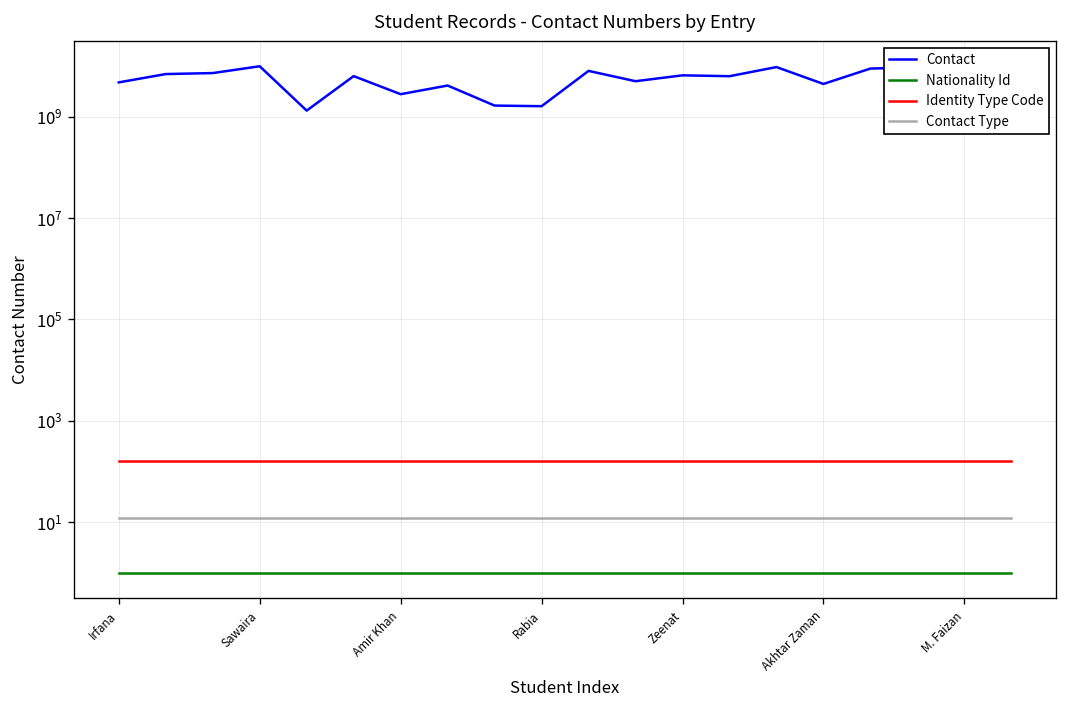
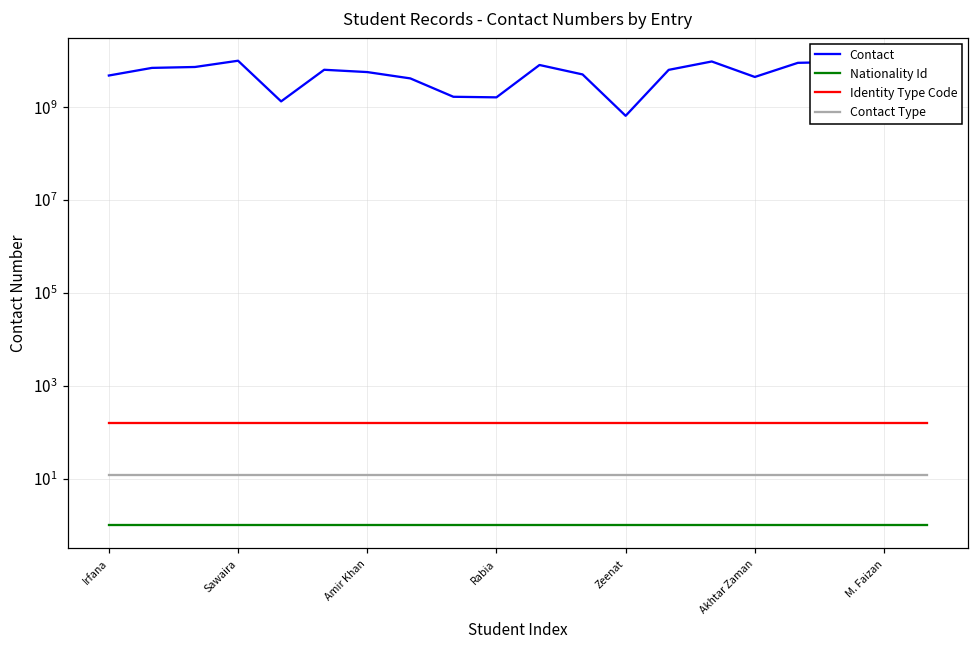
Contact, Amir Khan: 3000000000 -> 6000000000
Contact, Zeenat: 7000000000 -> 700000000
